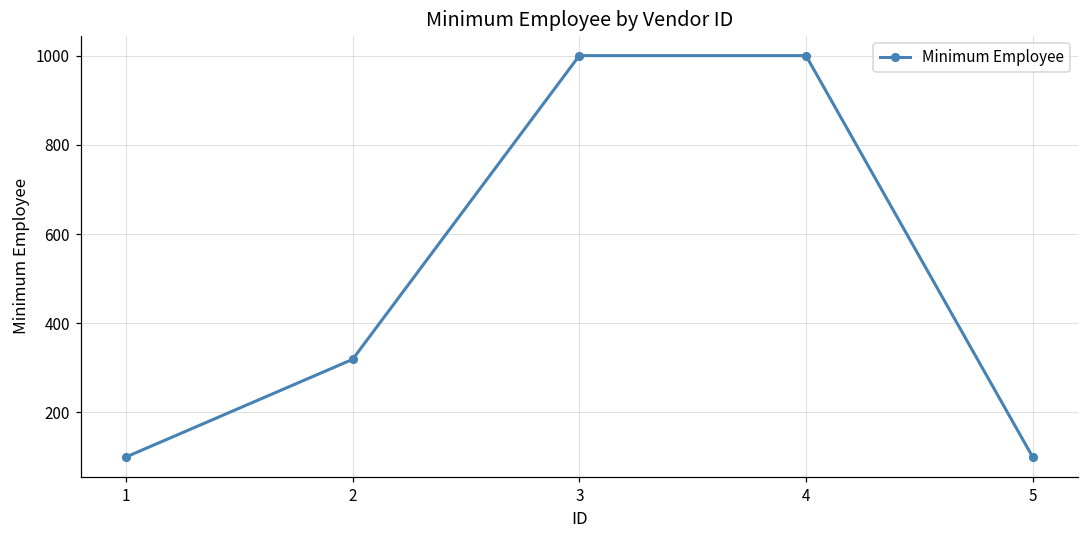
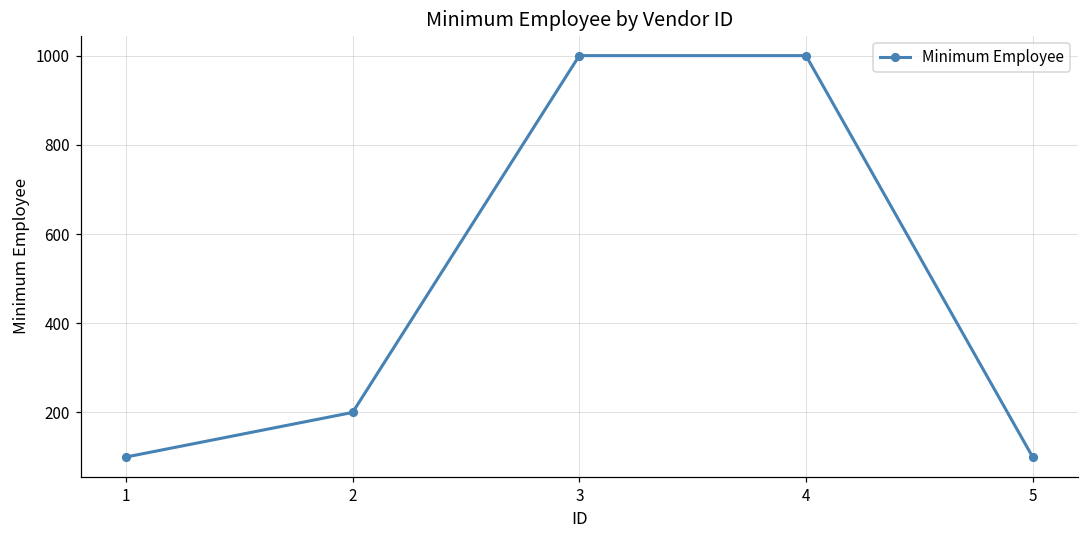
2: 320 -> 200
